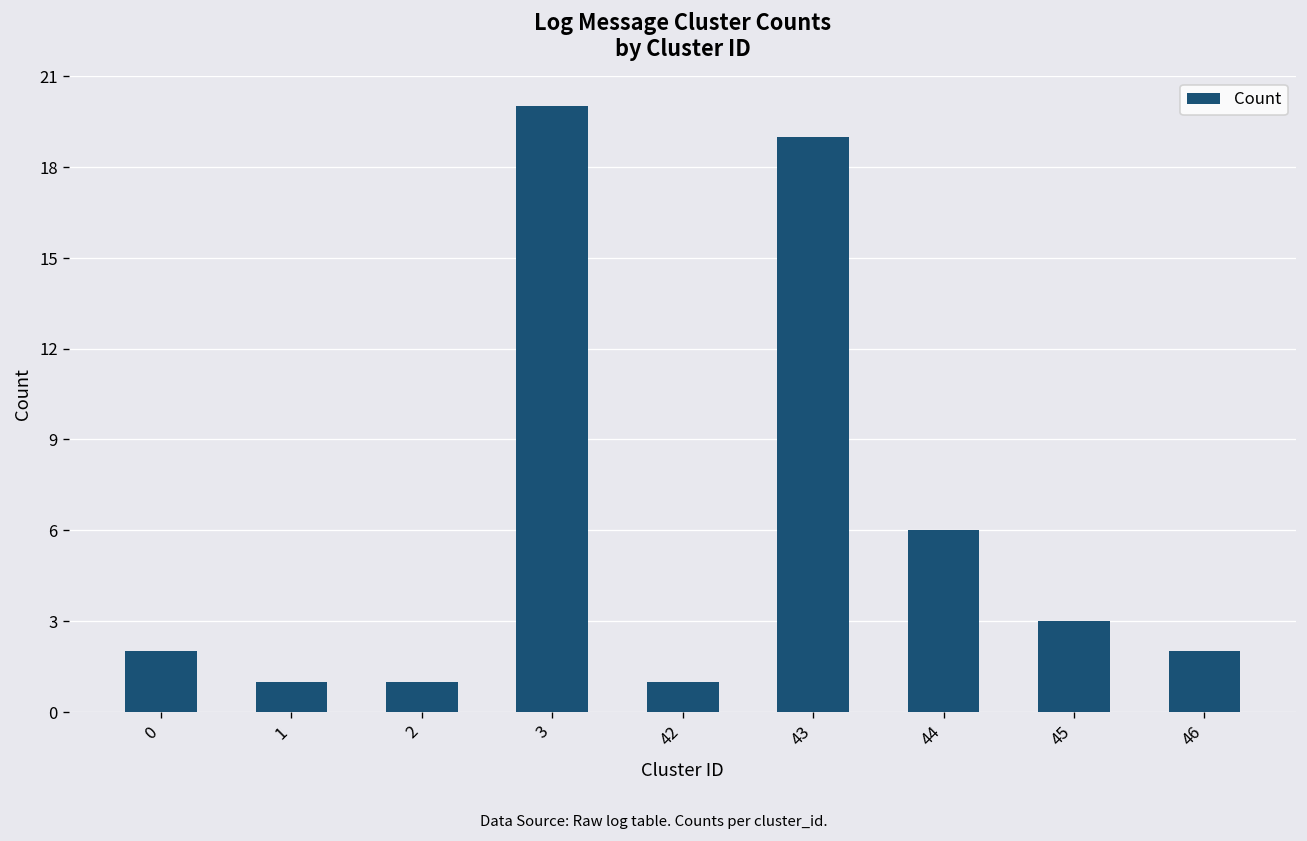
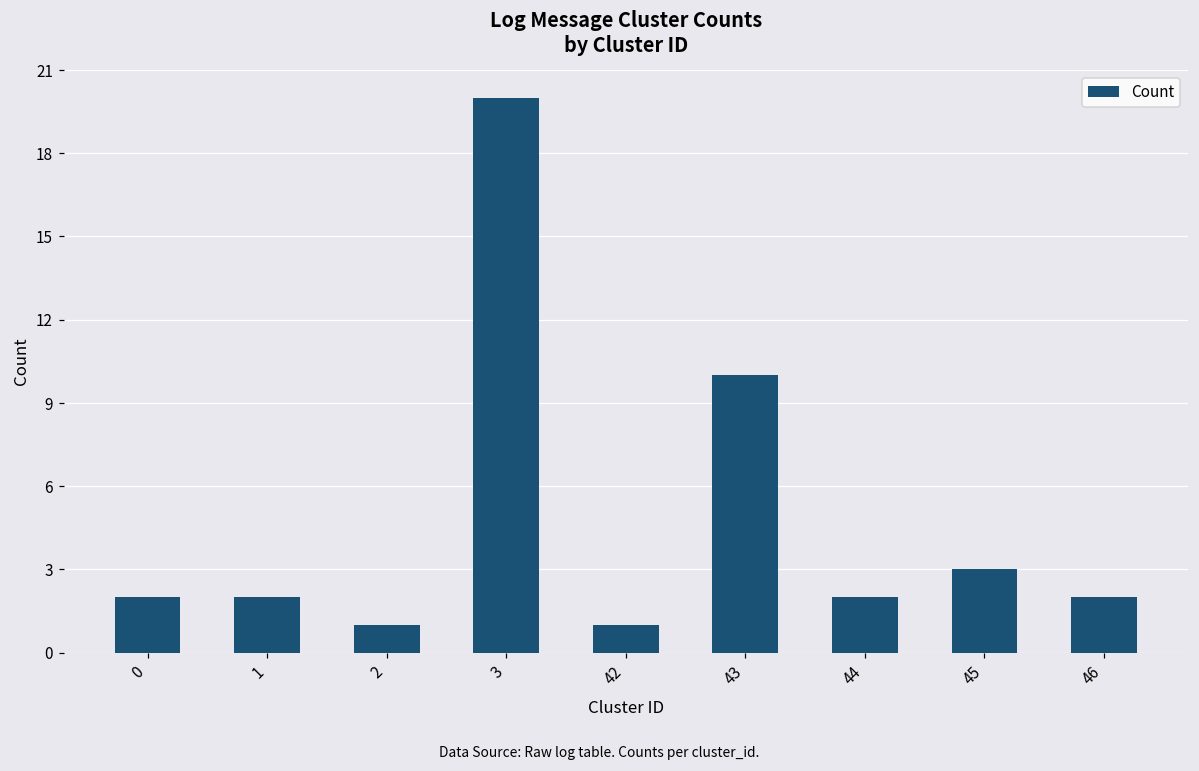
1: 1 -> 2
43: 19 -> 10
44: 6 -> 2
